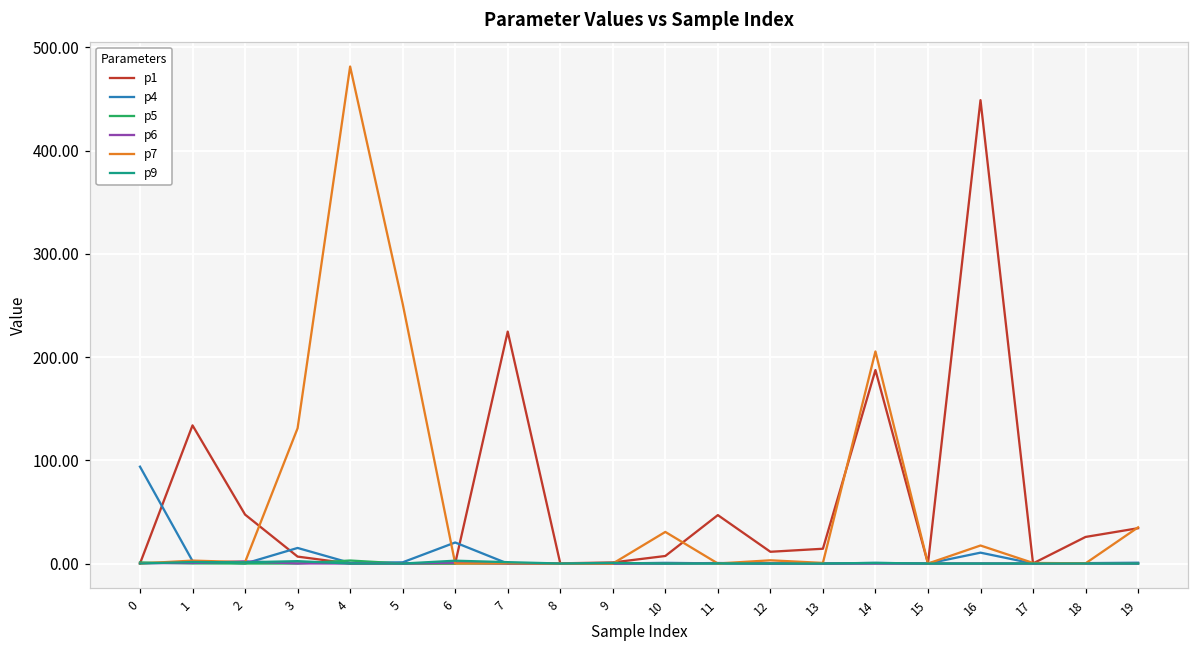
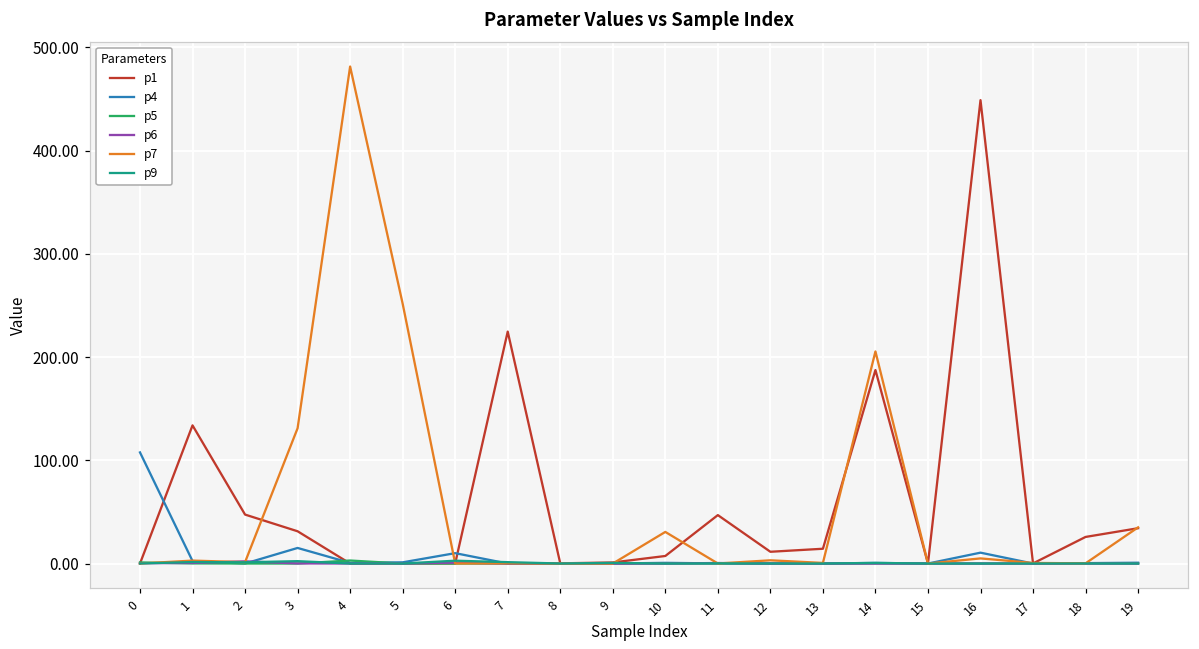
p4, 0: 90 -> 110
p1, 3: 10 -> 30
p4, 6: 20 -> 10
p7, 16: 20 -> 0
